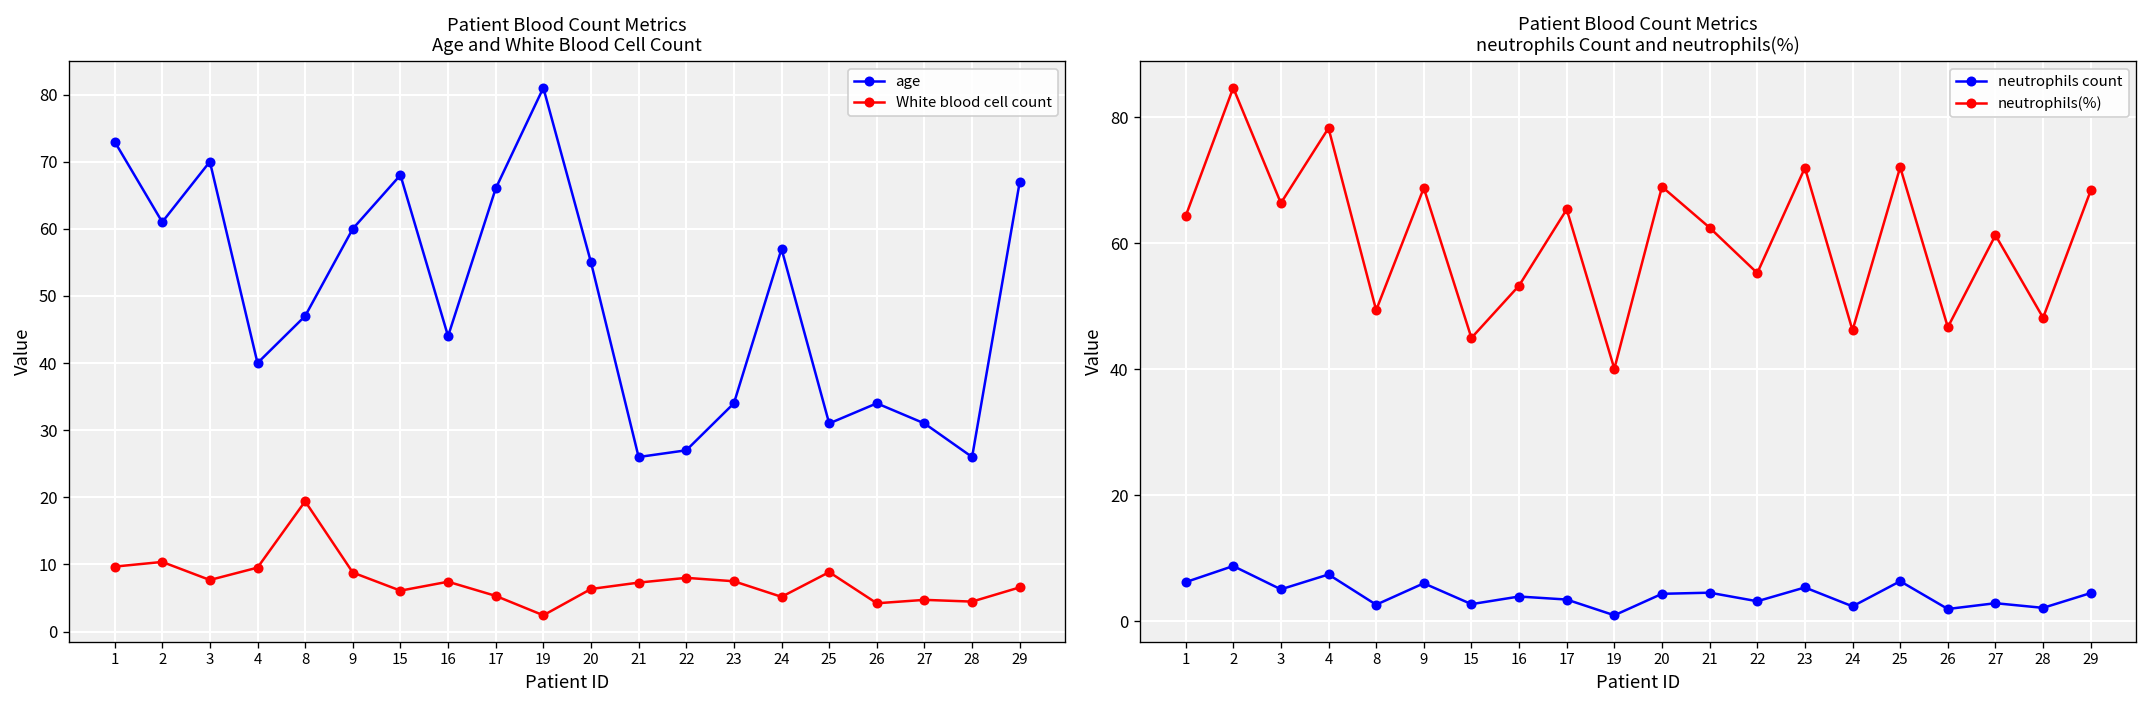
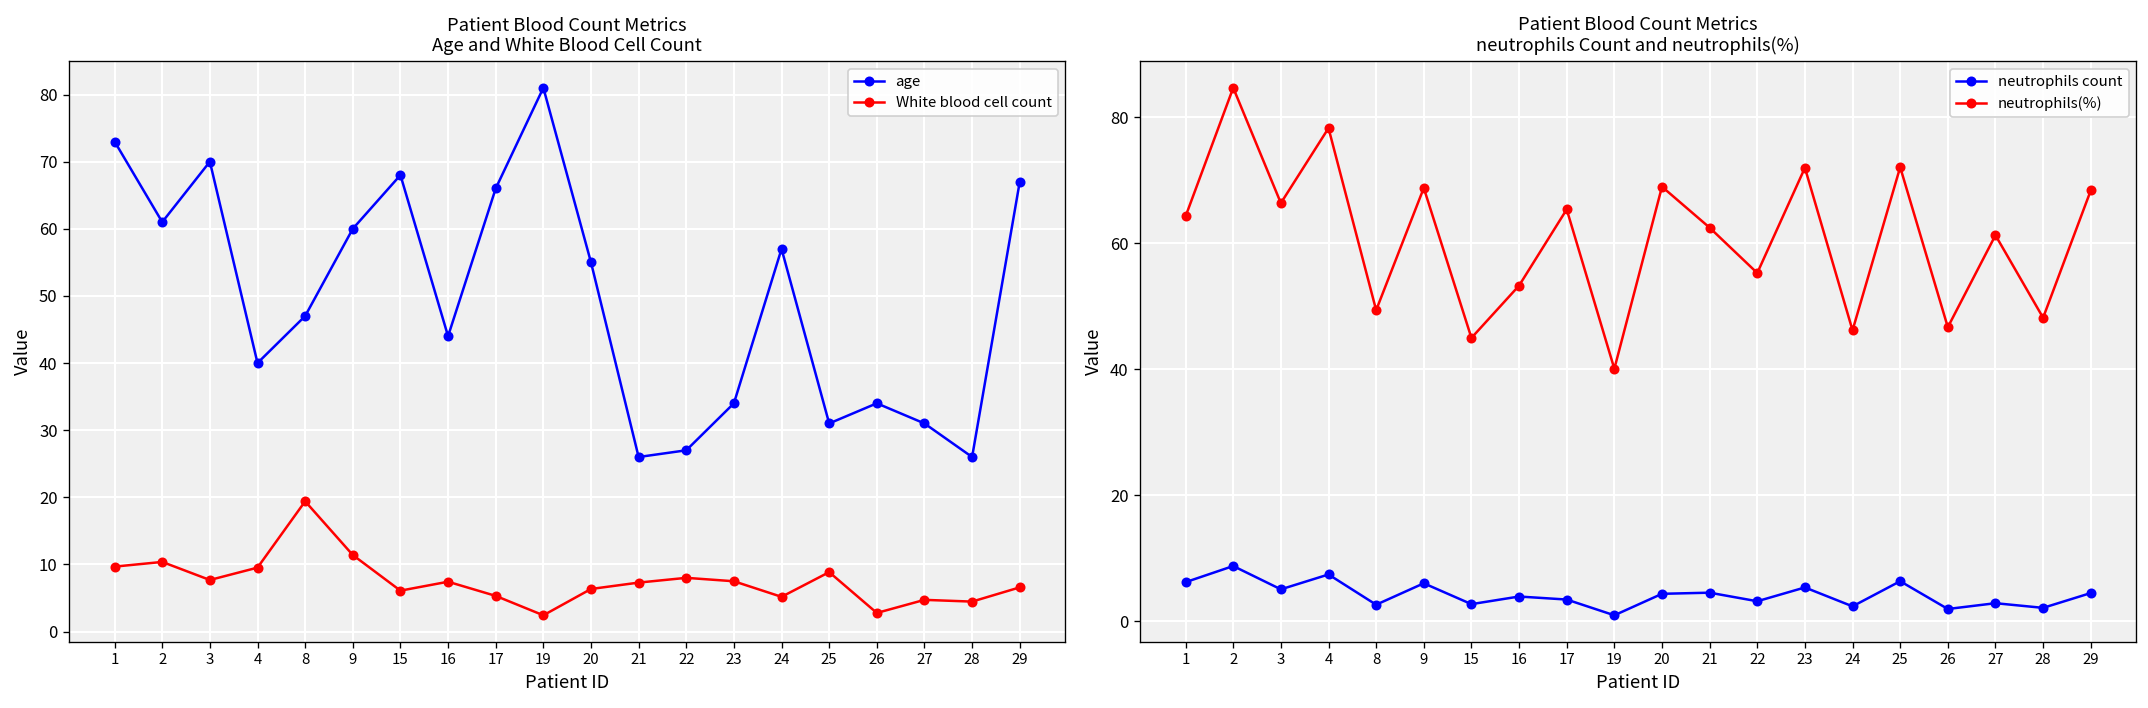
Patient Blood Count Metrics Age and White Blood Cell Count, White blood cell count, 9: 9 -> 11
Patient Blood Count Metrics Age and White Blood Cell Count, White blood cell count, 26: 4 -> 3
